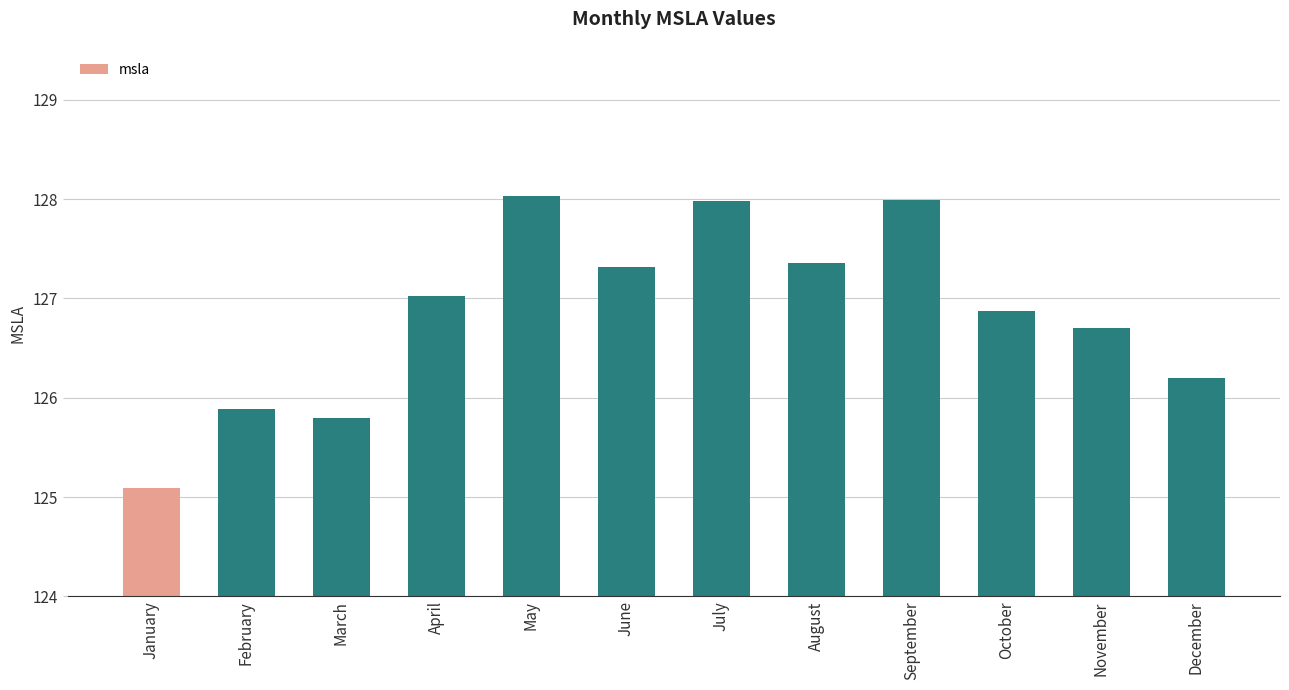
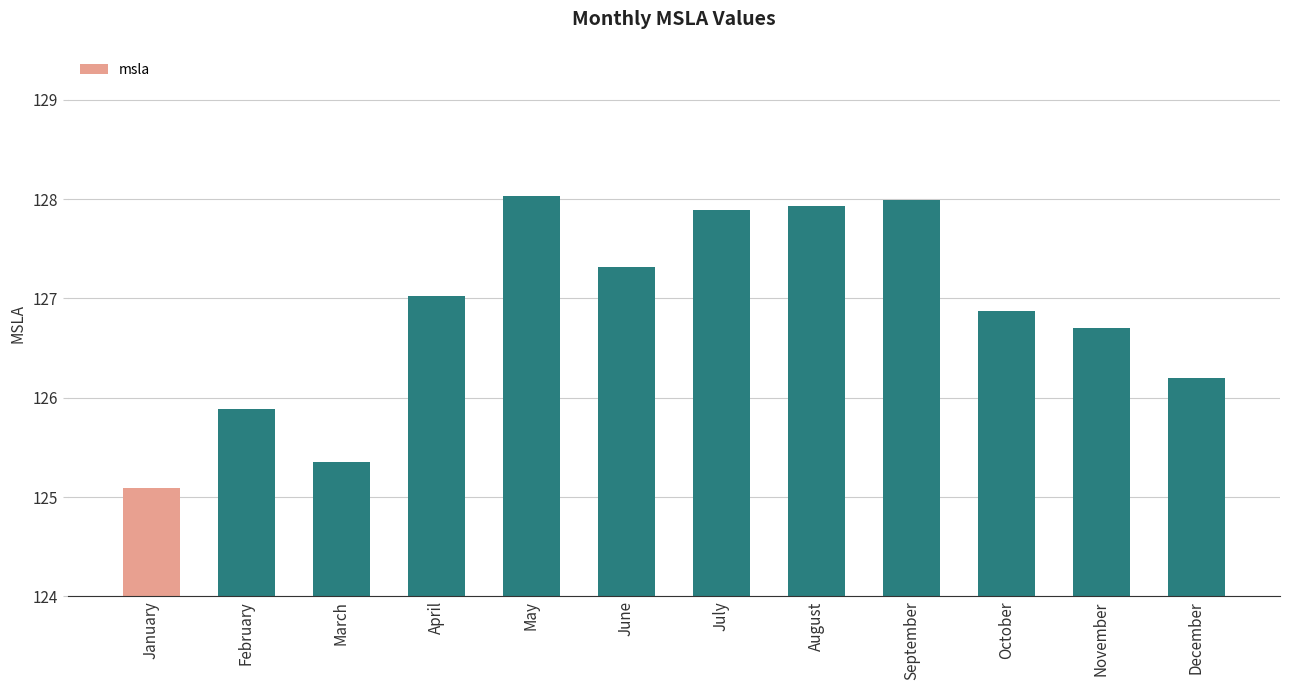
March: 125.8 -> 125.3
July: 128.0 -> 127.9
August: 127.4 -> 127.9
